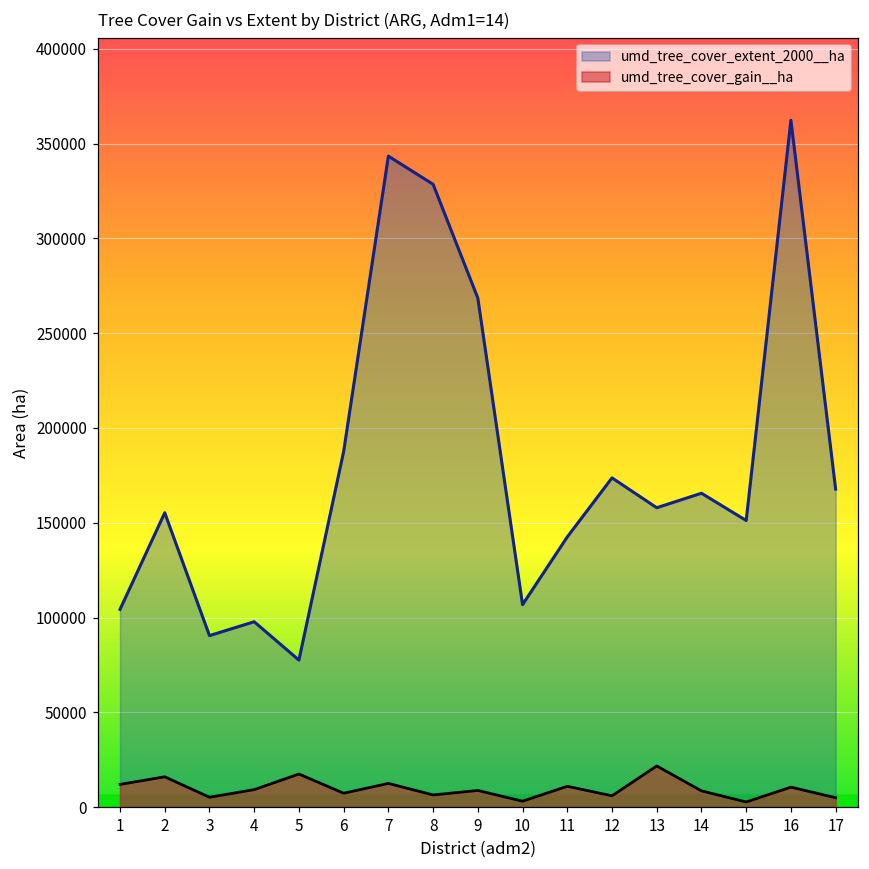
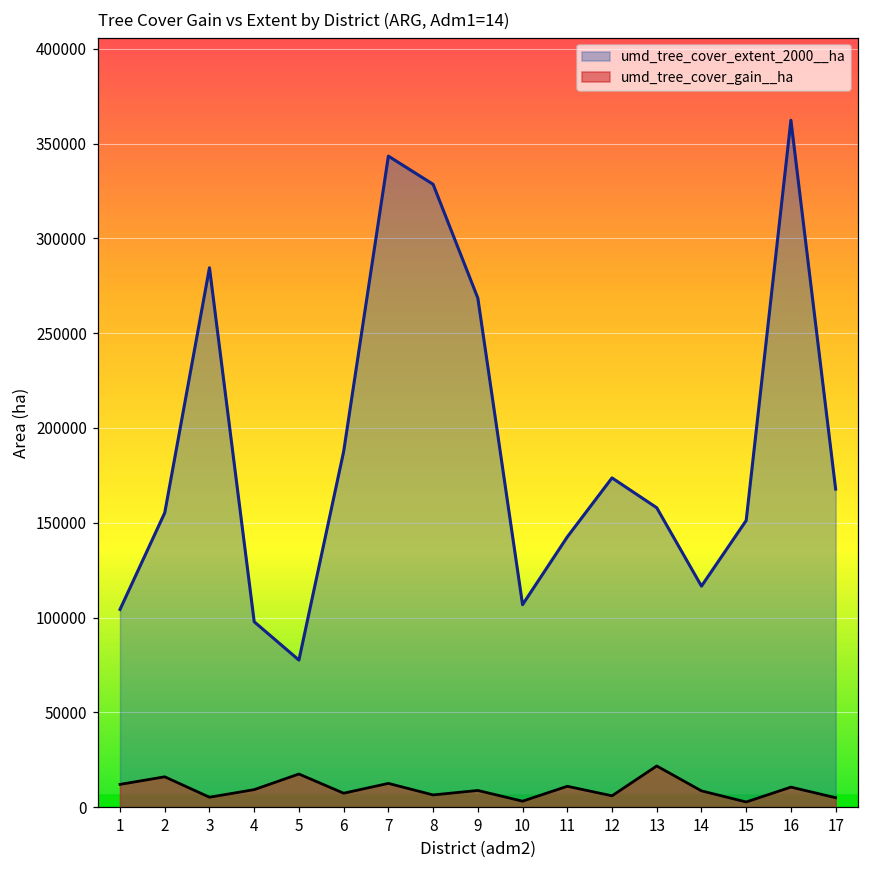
umd_tree_cover_extent_2000__ha, 3: 90000 -> 285000
umd_tree_cover_extent_2000__ha, 14: 166000 -> 117000
